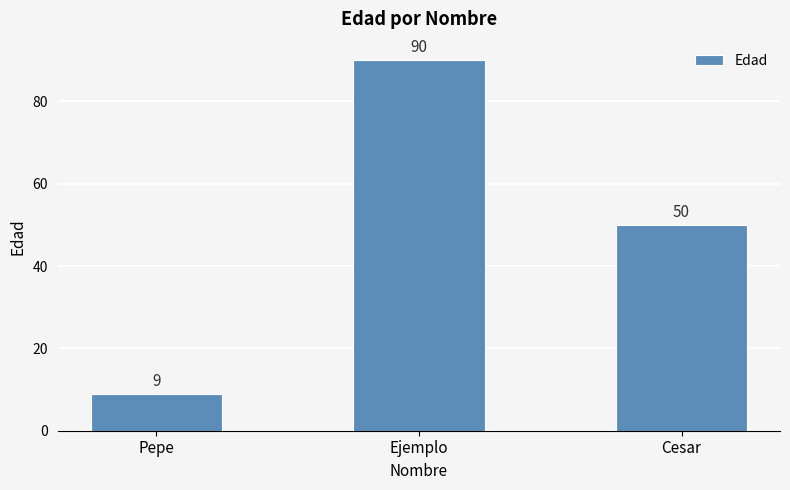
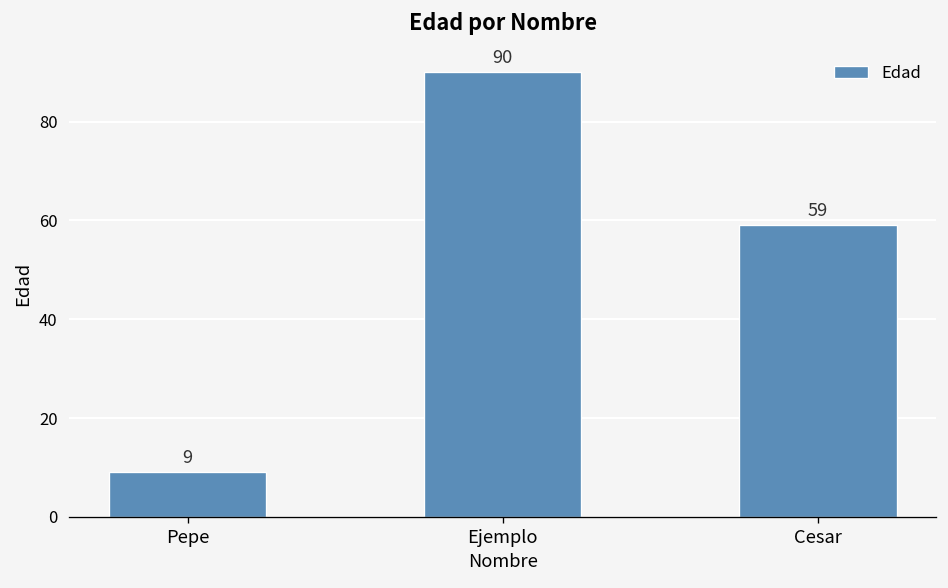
Cesar: 50 -> 59
